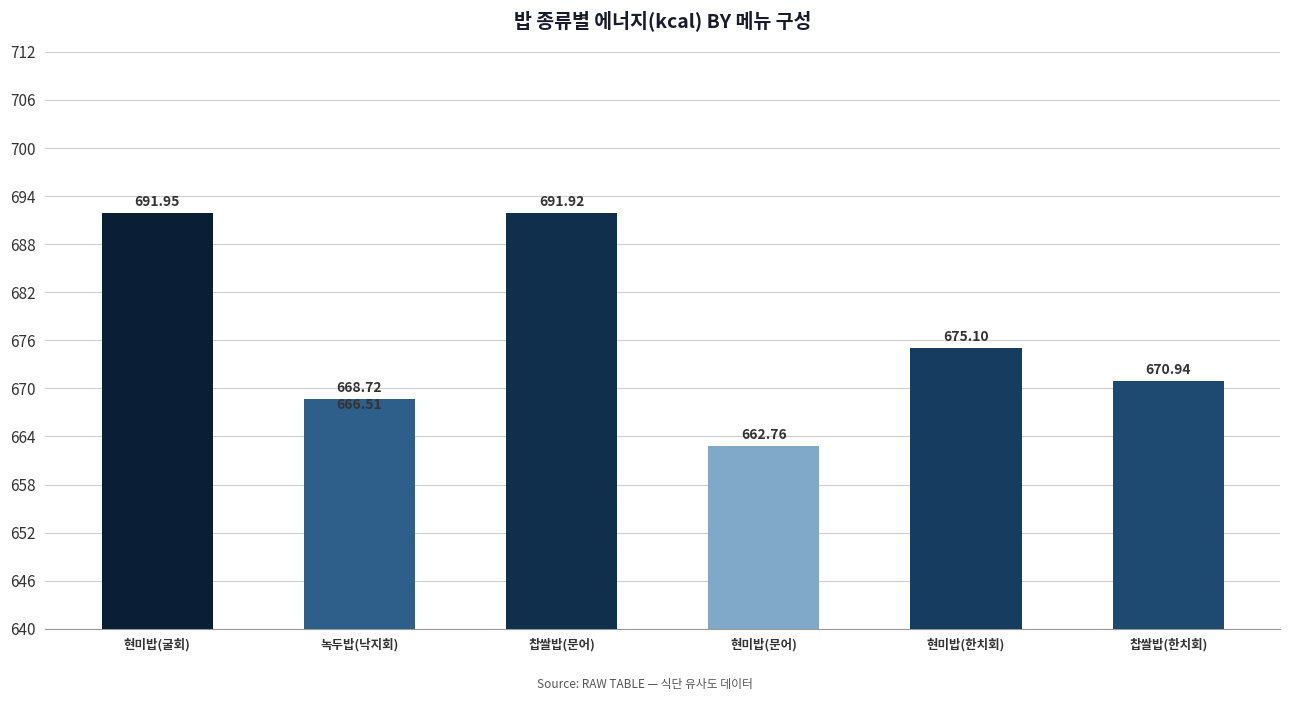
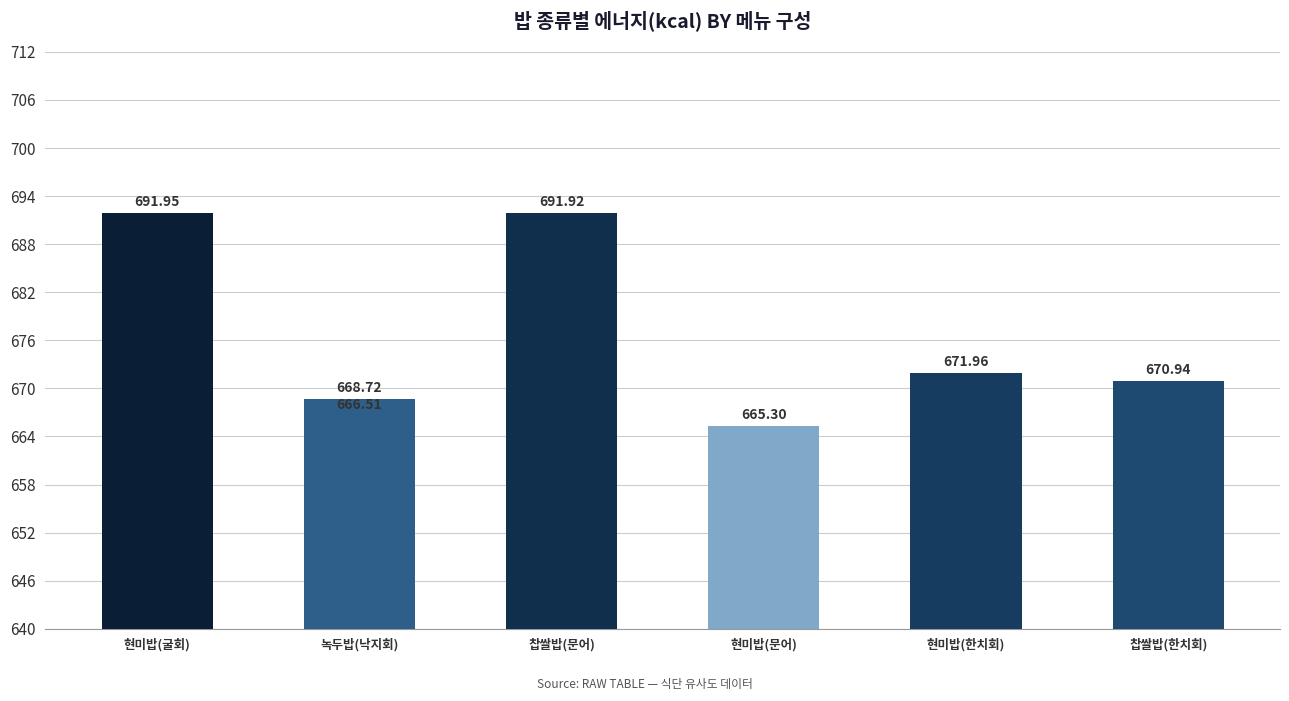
현미밥(문어): 662.76 -> 665.30
현미밥(한치회): 675.10 -> 671.96
